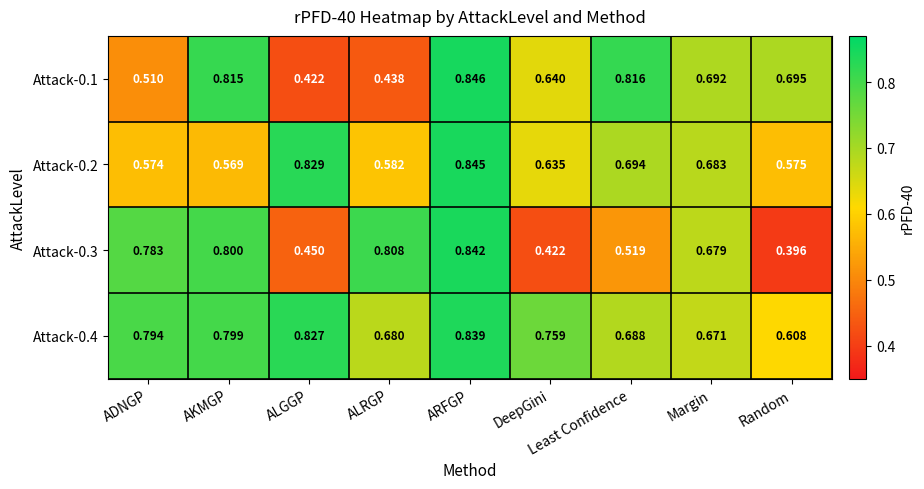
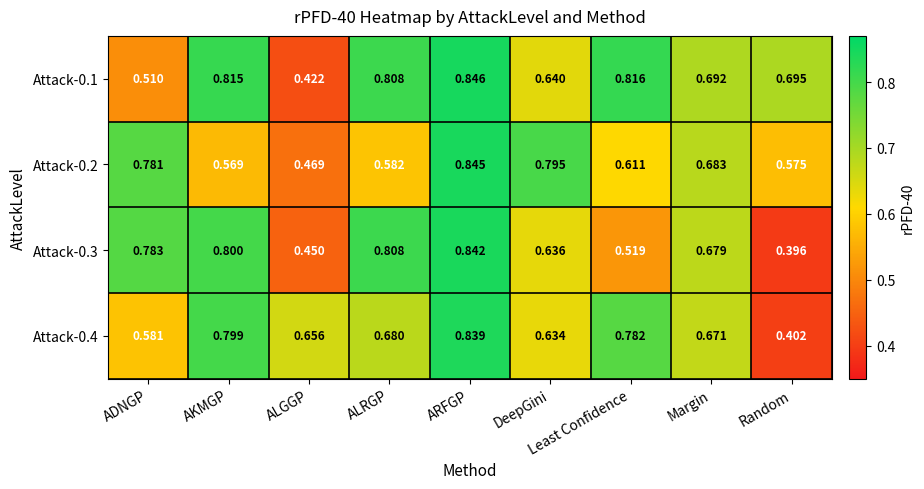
Attack-0.1, ALRGP: 0.438 -> 0.808
Attack-0.2, ADNGP: 0.574 -> 0.781
Attack-0.2, ALGGP: 0.829 -> 0.469
Attack-0.2, DeepGini: 0.635 -> 0.795
Attack-0.2, Least Confidence: 0.694 -> 0.611
Attack-0.3, DeepGini: 0.422 -> 0.636
Attack-0.4, ADNGP: 0.794 -> 0.581
Attack-0.4, ALGGP: 0.827 -> 0.656
Attack-0.4, DeepGini: 0.759 -> 0.634
Attack-0.4, Least Confidence: 0.688 -> 0.782
Attack-0.4, Random: 0.608 -> 0.402
